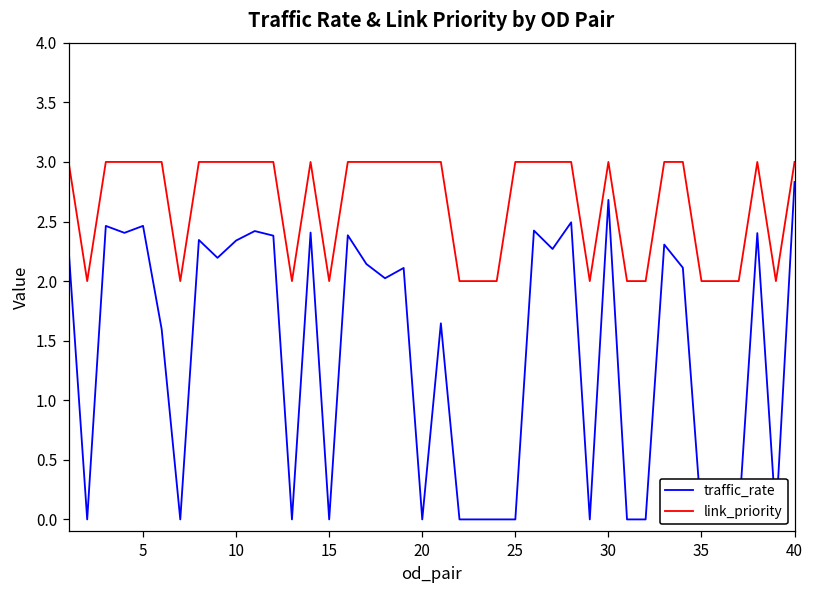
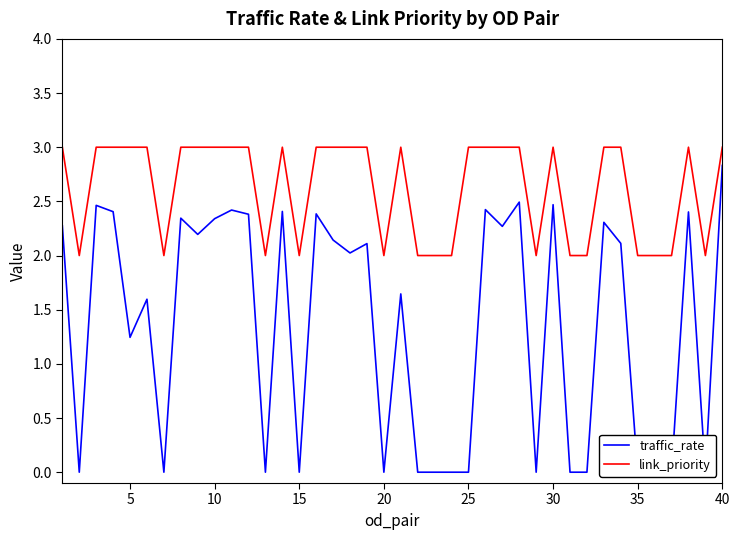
traffic_rate, 5: 2.46 -> 1.24
link_priority, 20: 3 -> 2
traffic_rate, 30: 2.68 -> 2.47
